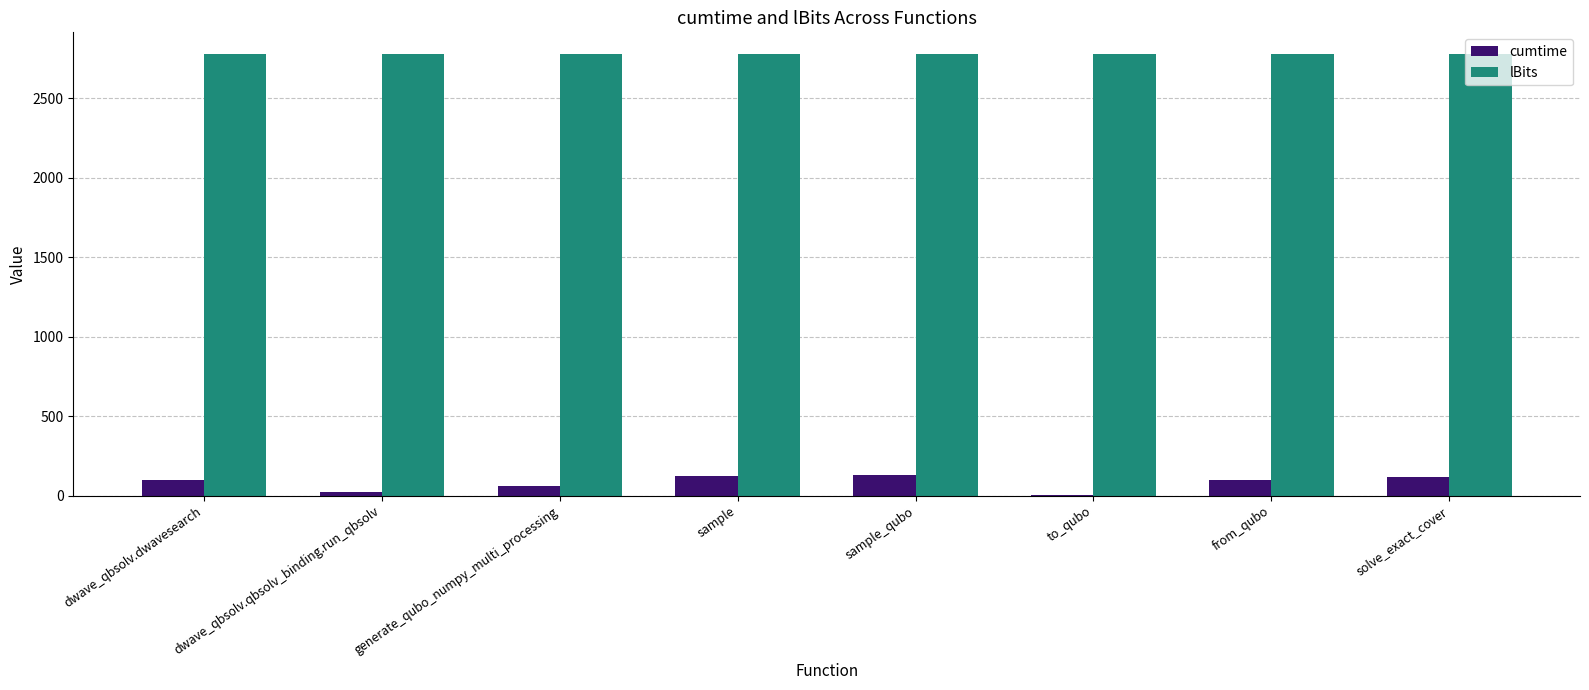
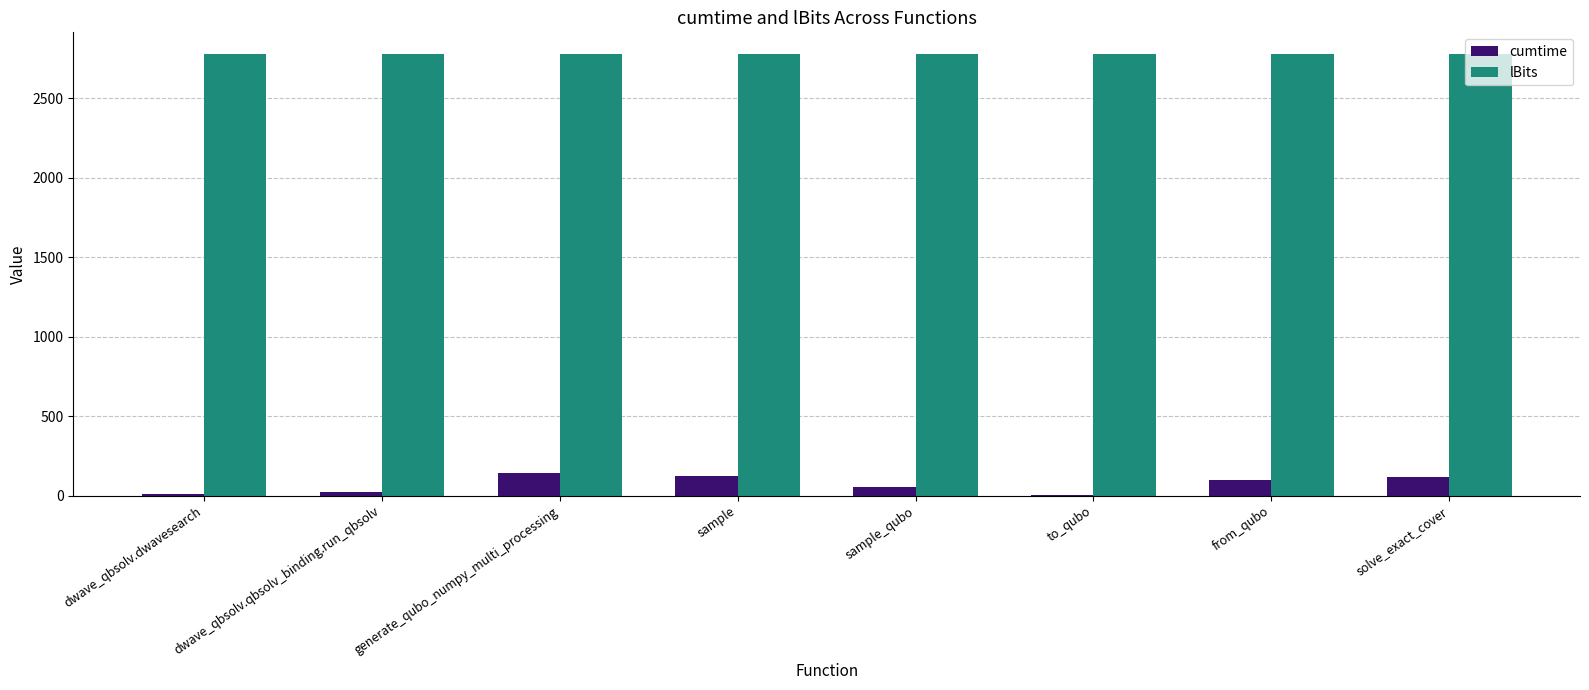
cumtime, dwave_qbsolv.dwavesearch: 100 -> 10
cumtime, generate_qubo_numpy_multi_processing: 60 -> 140
cumtime, sample_qubo: 130 -> 60
